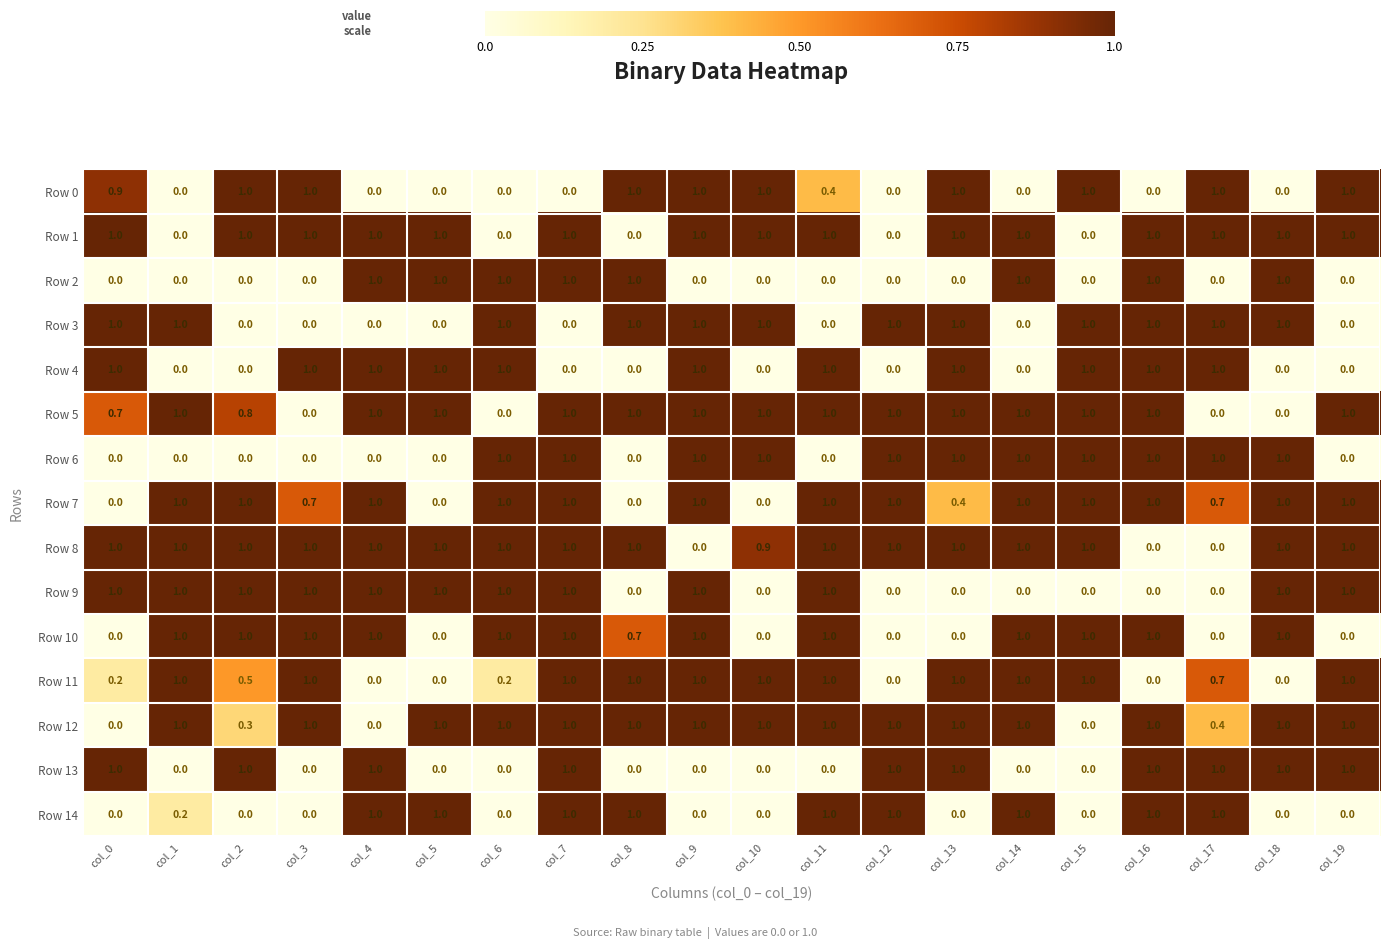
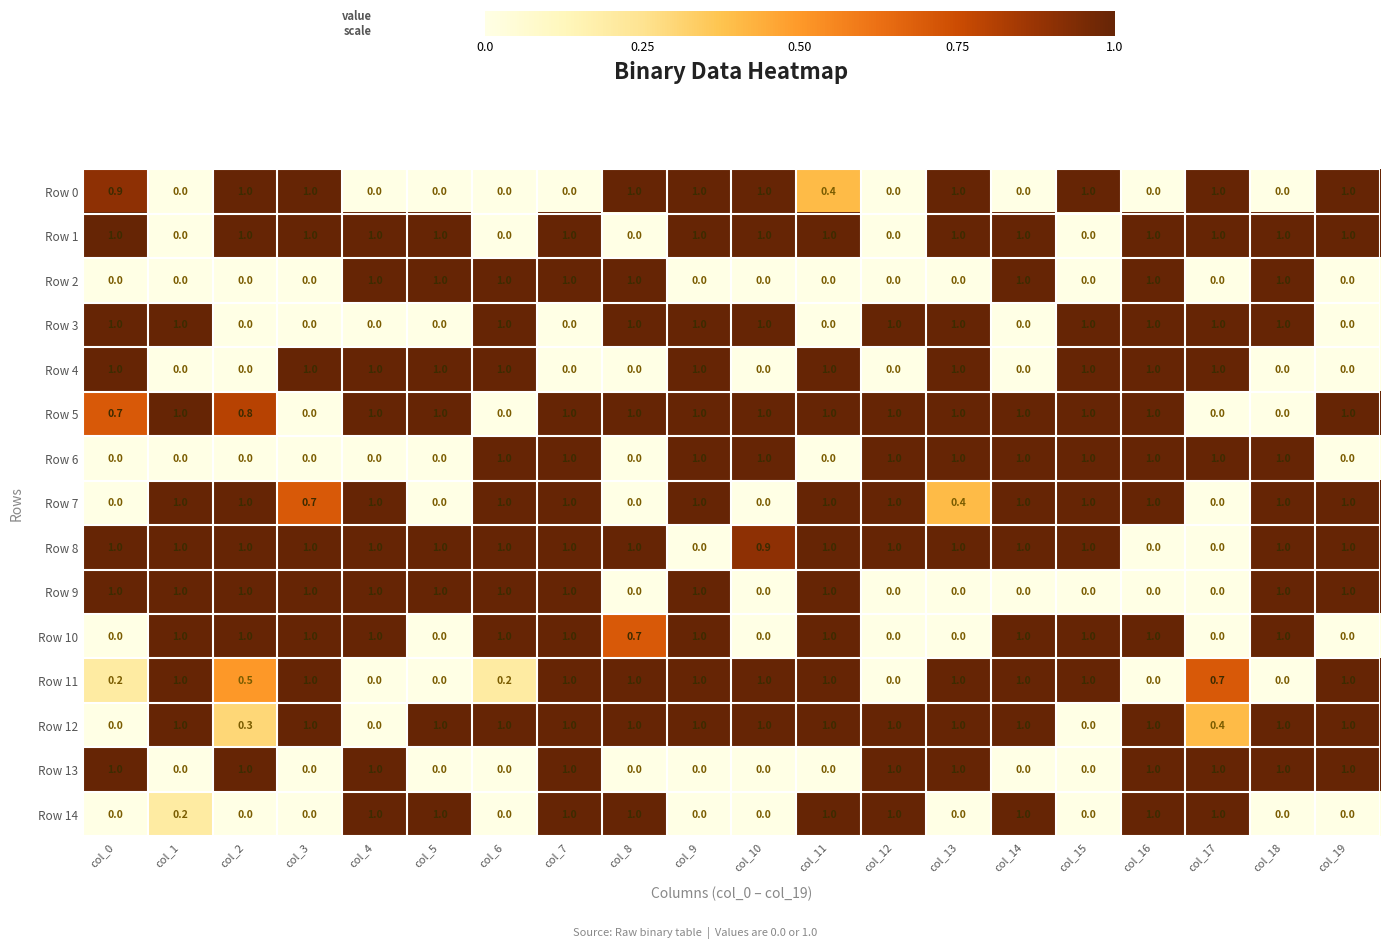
Row 7, col_17: 0.7 -> 0.0
